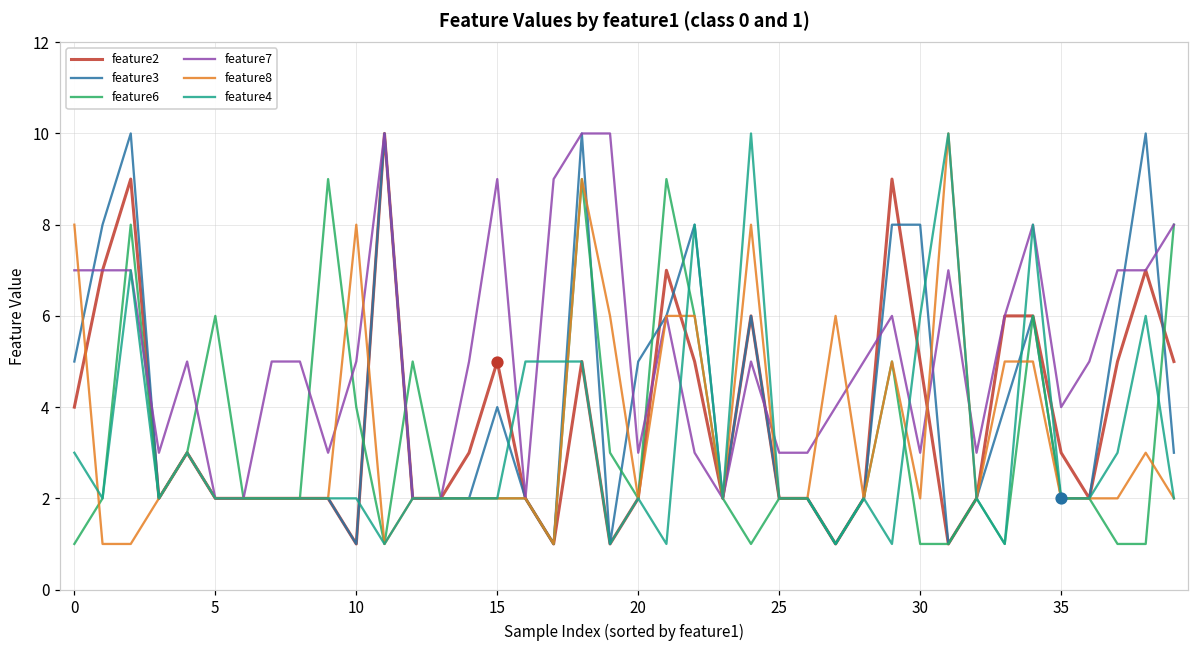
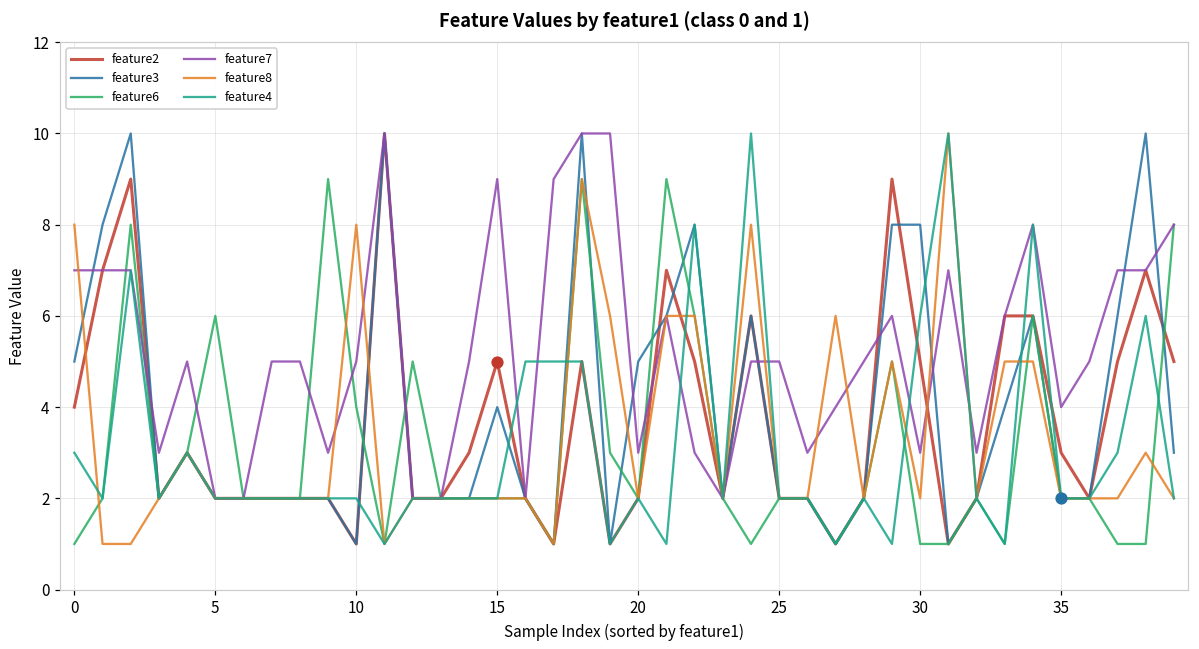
feature7, 25: 3 -> 5
